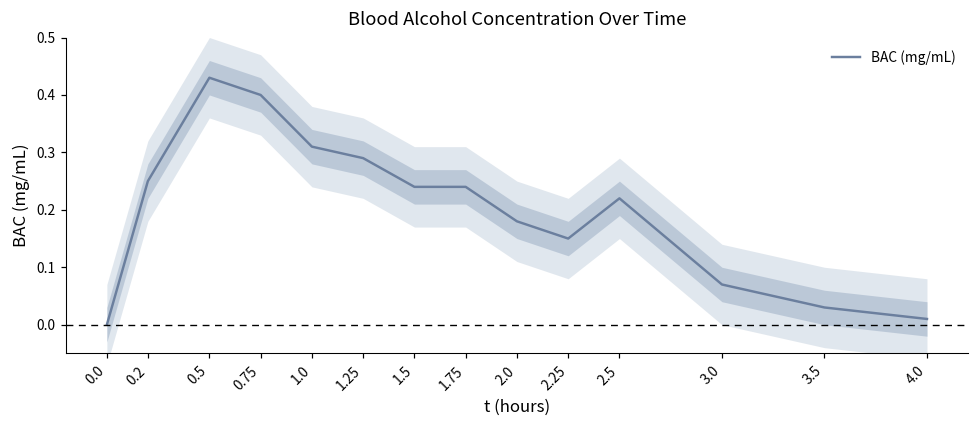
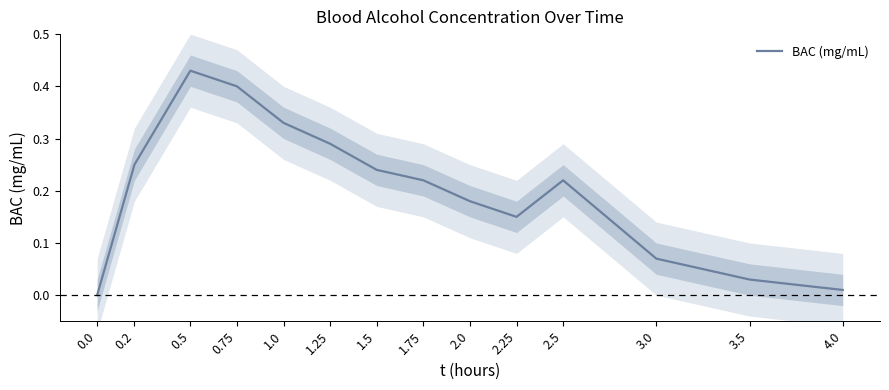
BAC (mg/mL), 1.0: 0.31 -> 0.33
BAC (mg/mL), 1.75: 0.24 -> 0.22
